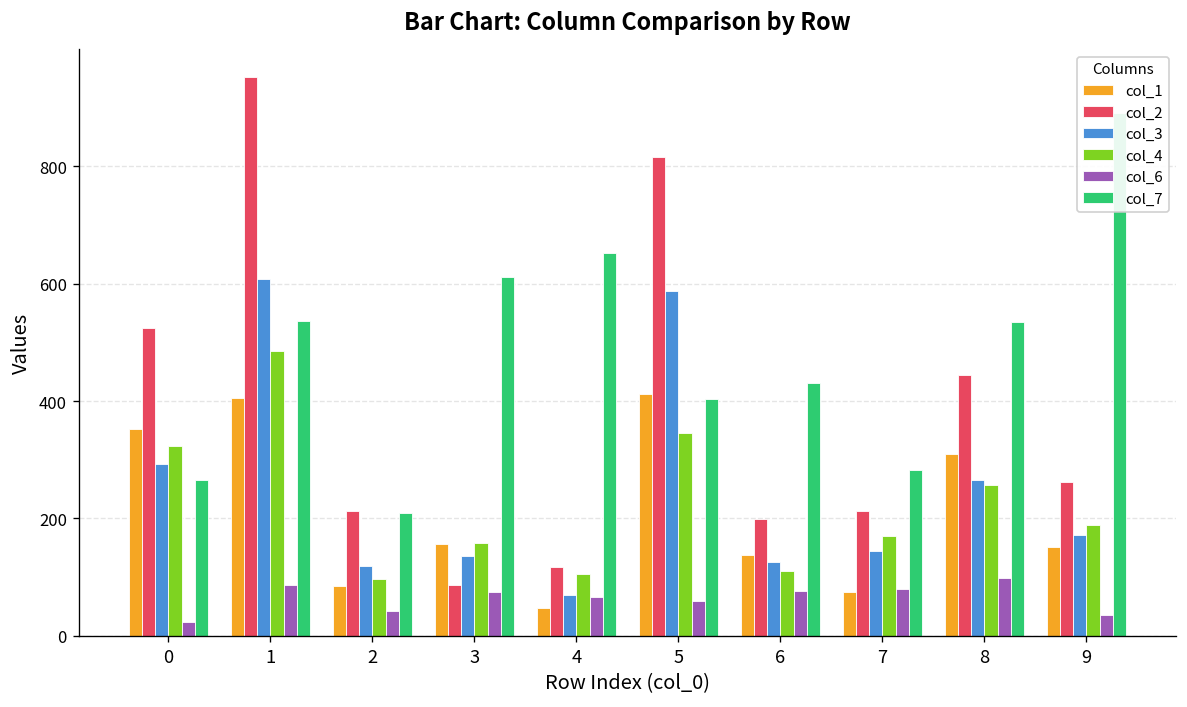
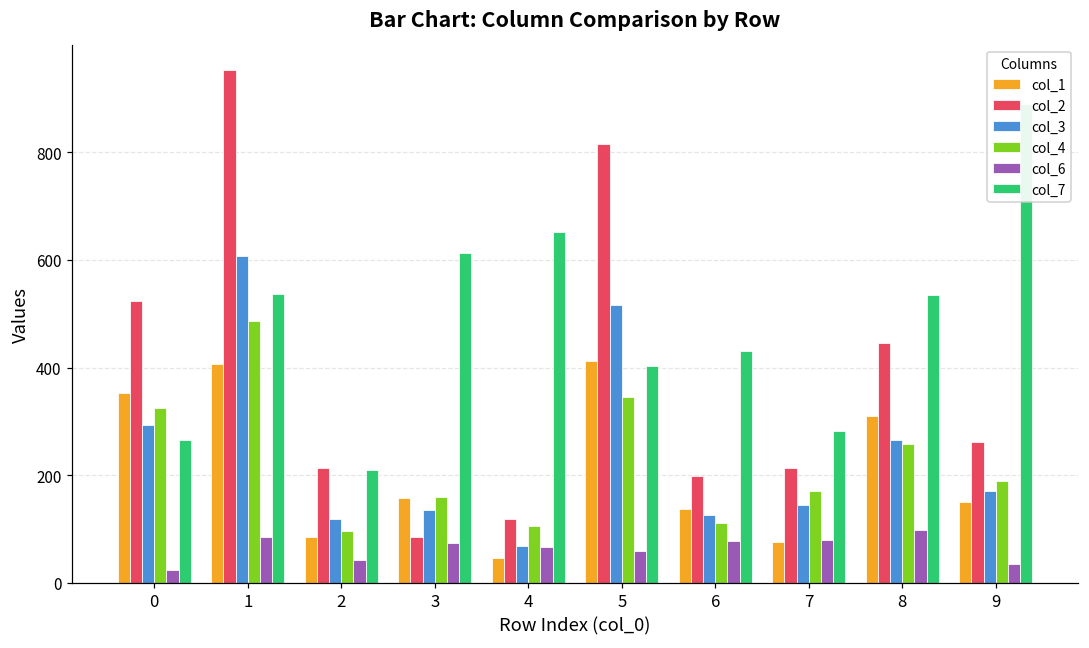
col_3, 5: 590 -> 520
